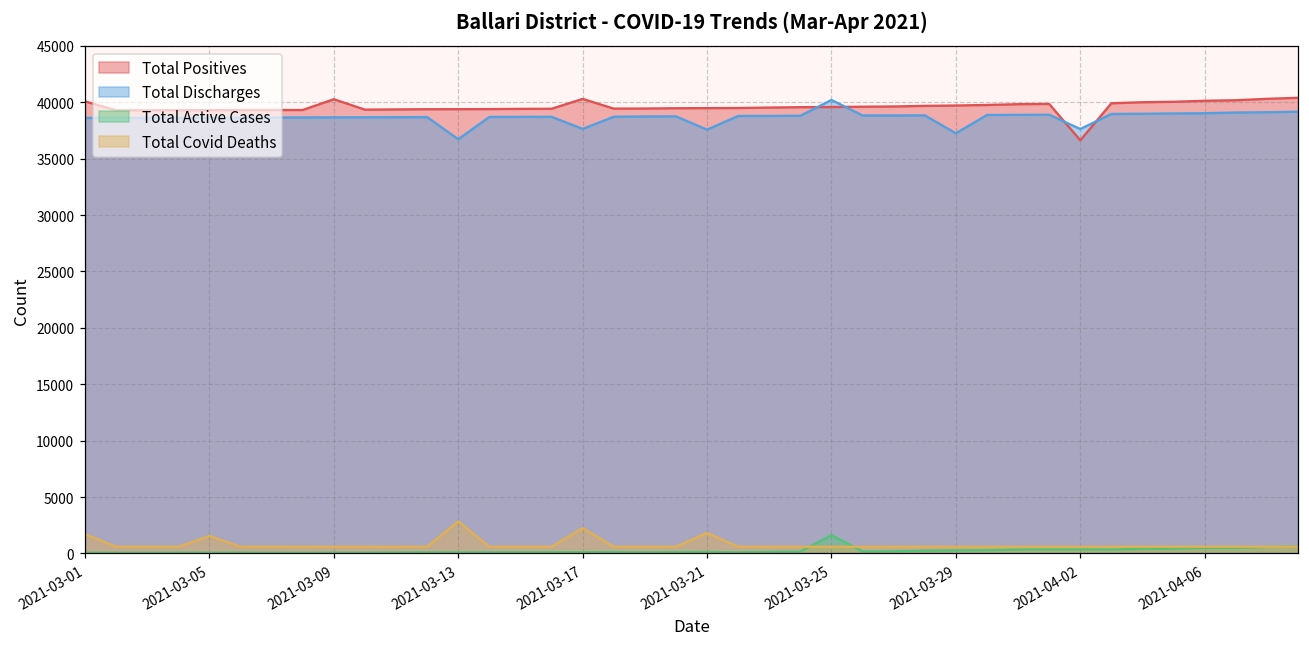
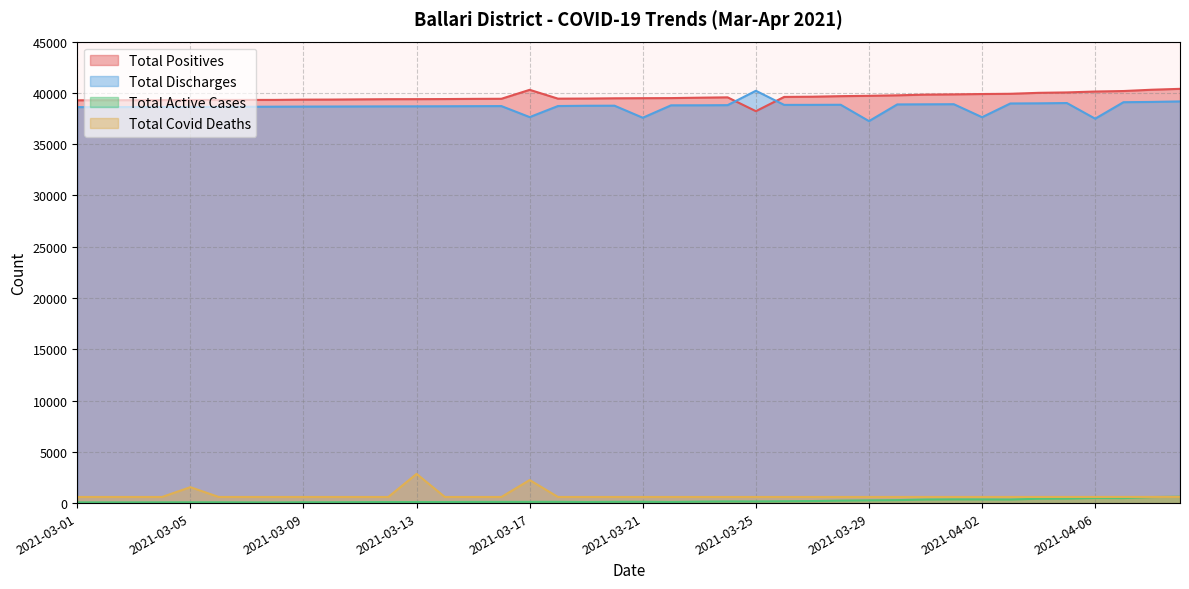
Total Positives, 2021-03-01: 40100 -> 39300
Total Covid Deaths, 2021-03-01: 1700 -> 600
Total Positives, 2021-03-09: 40300 -> 39300
Total Discharges, 2021-03-13: 36700 -> 38700
Total Covid Deaths, 2021-03-21: 1800 -> 600
Total Positives, 2021-03-25: 39600 -> 38200
Total Active Cases, 2021-03-25: 1600 -> 200
Total Positives, 2021-04-02: 36600 -> 39900
Total Discharges, 2021-04-06: 39000 -> 37500
